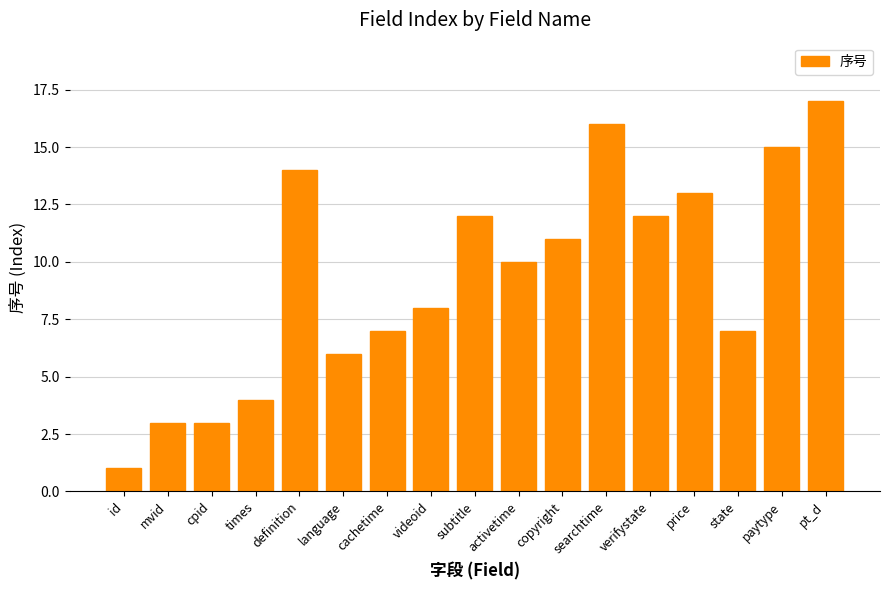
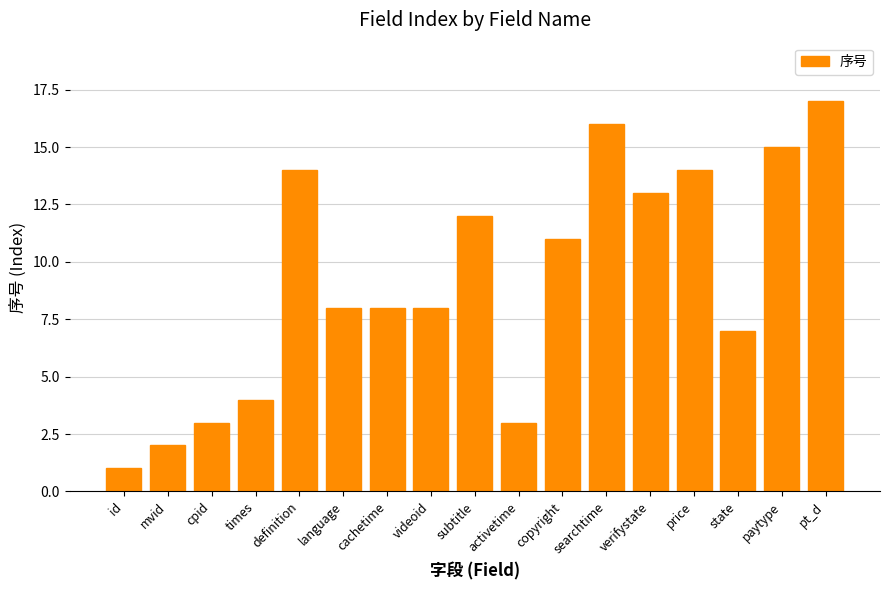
mvid: 3 -> 2
language: 6 -> 8
cachetime: 7 -> 8
activetime: 10 -> 3
verifystate: 12 -> 13
price: 13 -> 14
